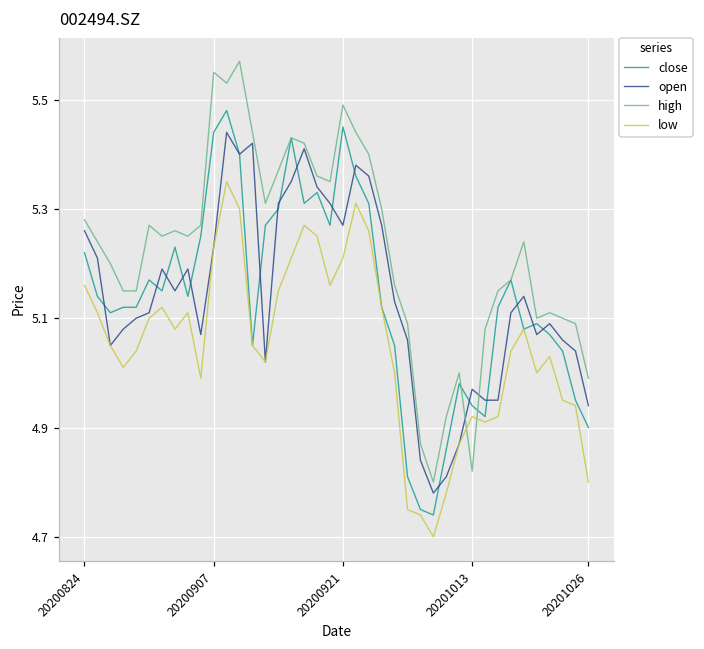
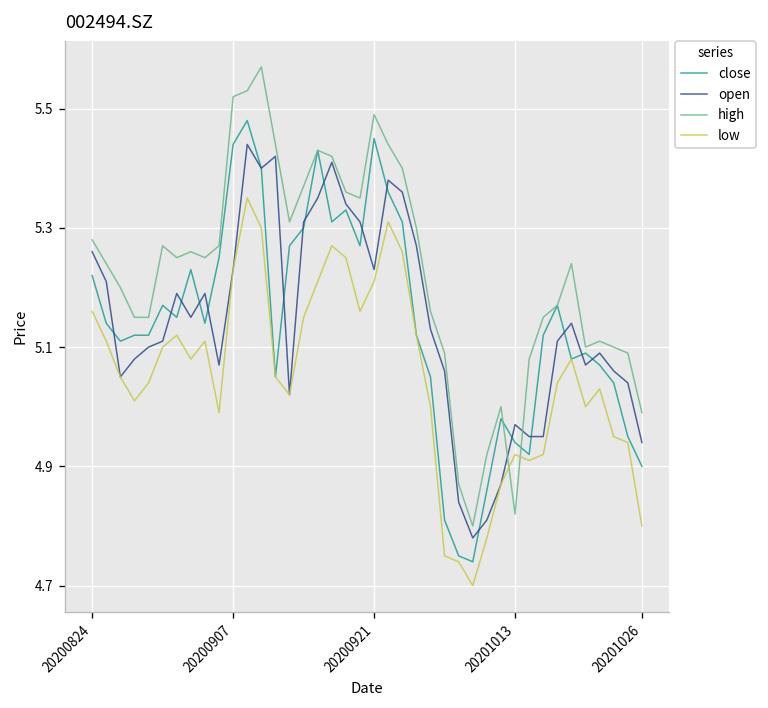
high, 20200907: 5.55 -> 5.52
open, 20200921: 5.27 -> 5.23
